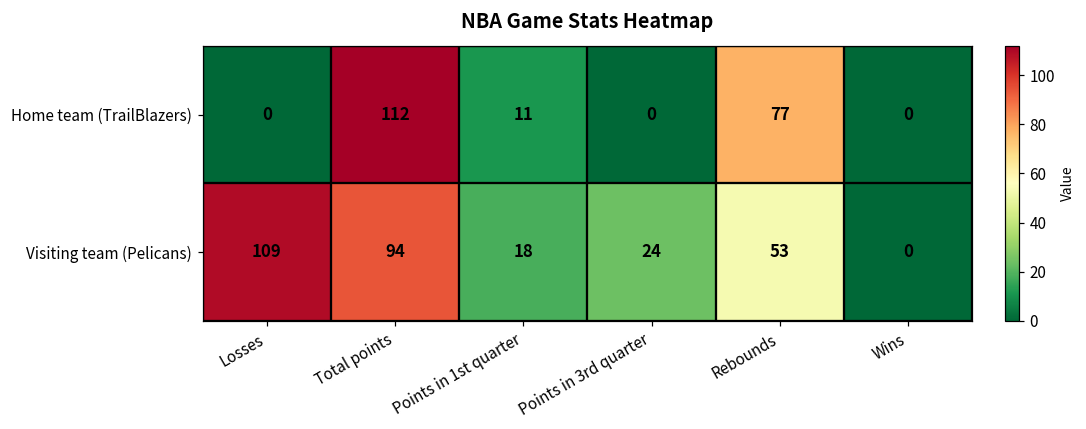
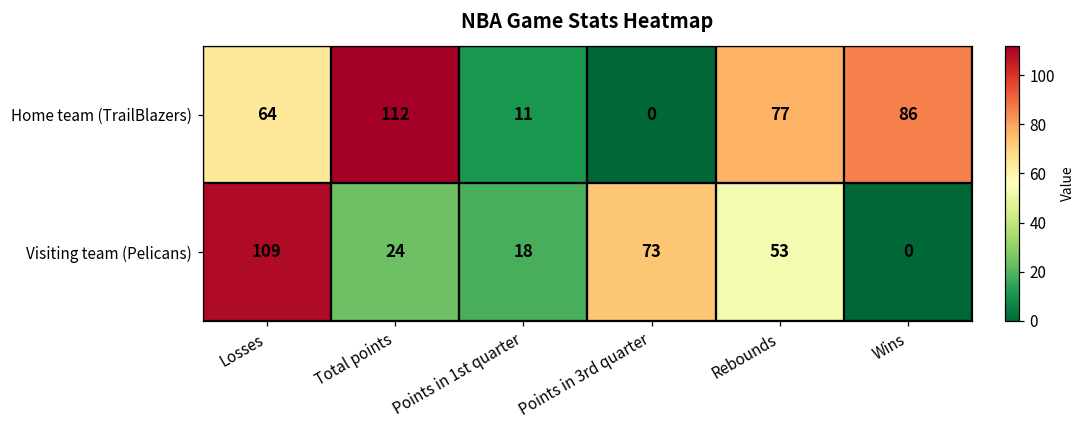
Home team (TrailBlazers), Losses: 0 -> 64
Home team (TrailBlazers), Wins: 0 -> 86
Visiting team (Pelicans), Total points: 94 -> 24
Visiting team (Pelicans), Points in 3rd quarter: 24 -> 73
